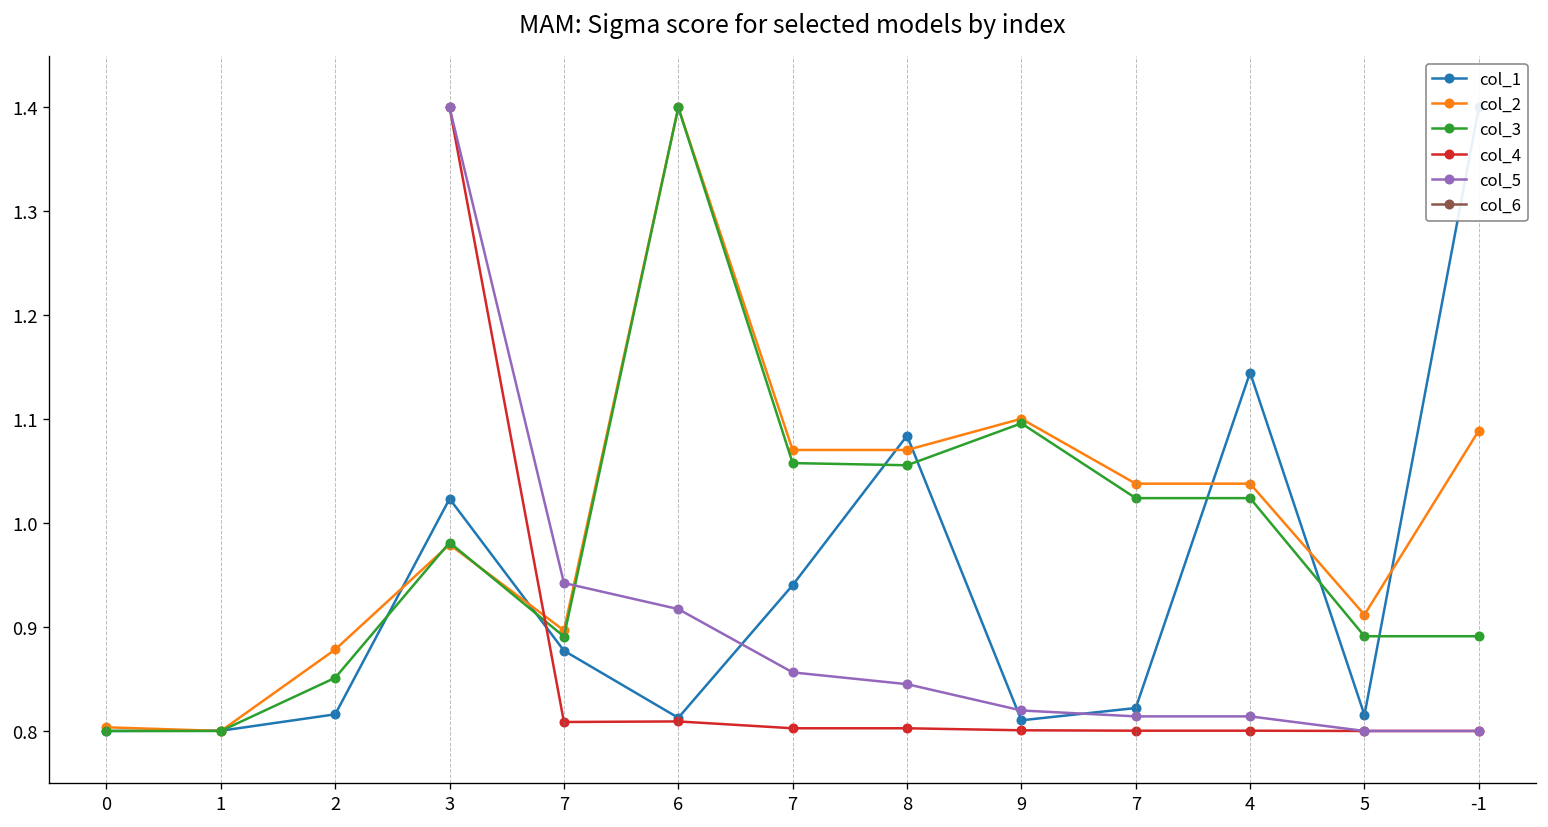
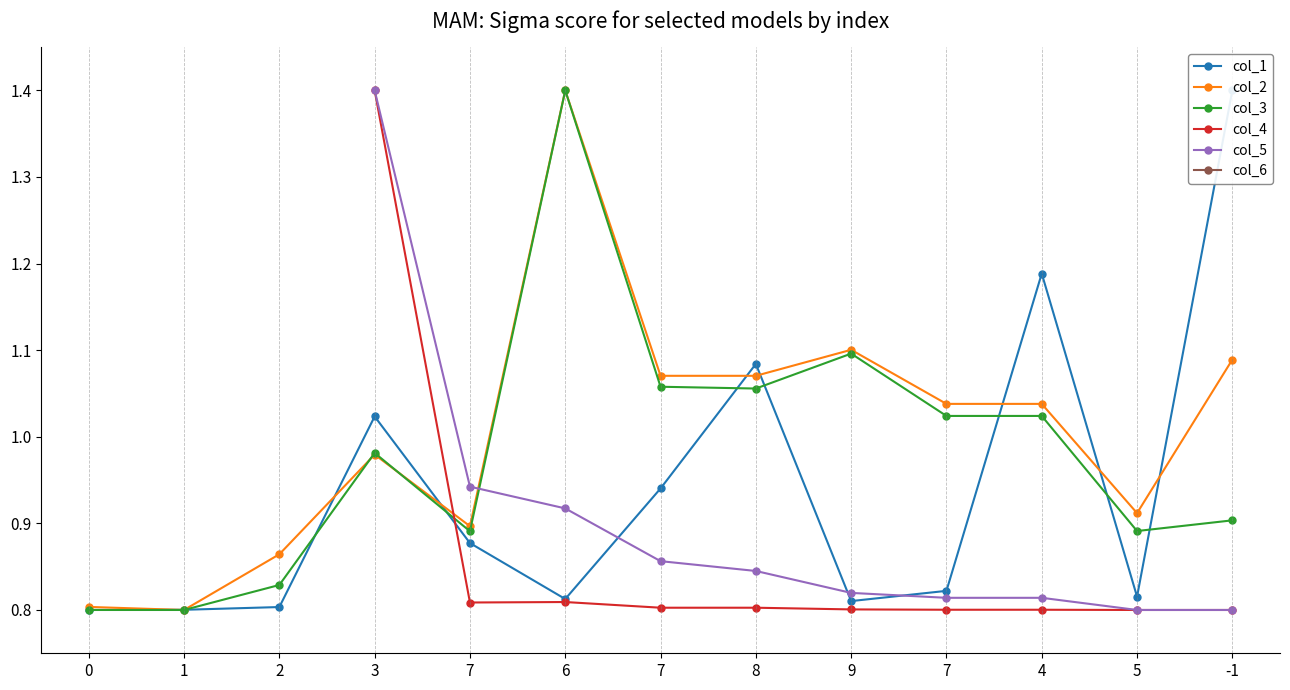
col_1, 2: 0.82 -> 0.80
col_2, 2: 0.88 -> 0.86
col_3, 2: 0.85 -> 0.83
col_1, 4: 1.14 -> 1.19
col_3, -1: 0.89 -> 0.90
